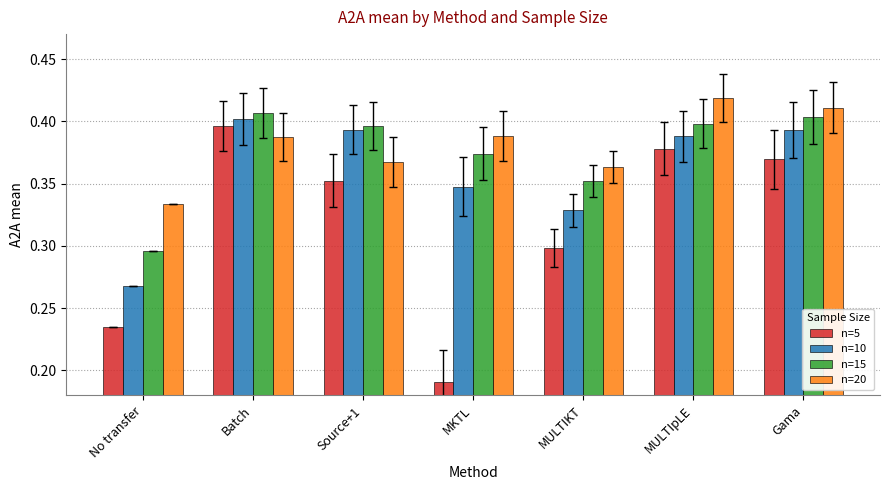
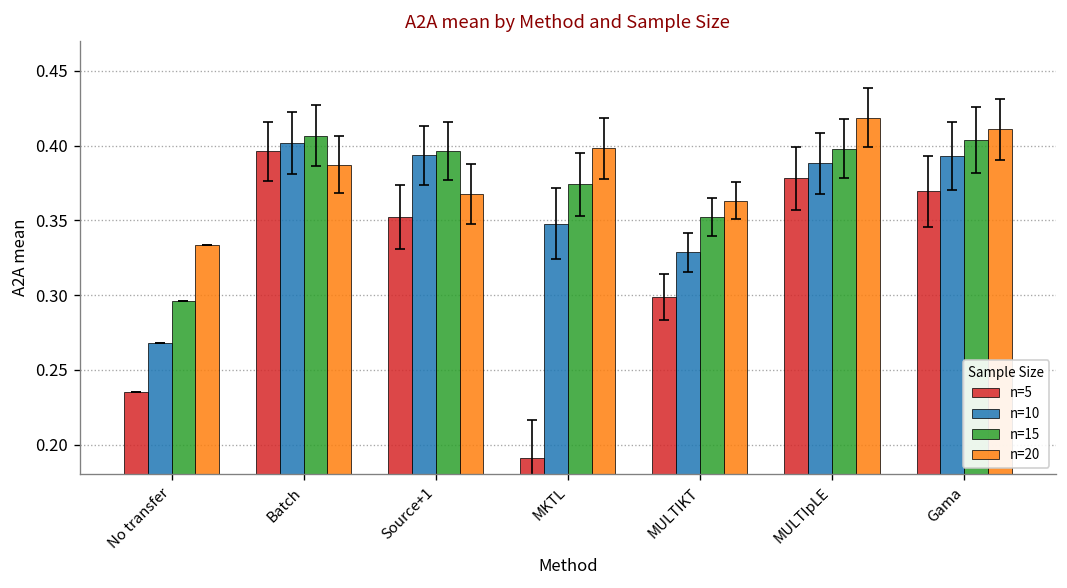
n=20, MKTL: 0.388 -> 0.398
